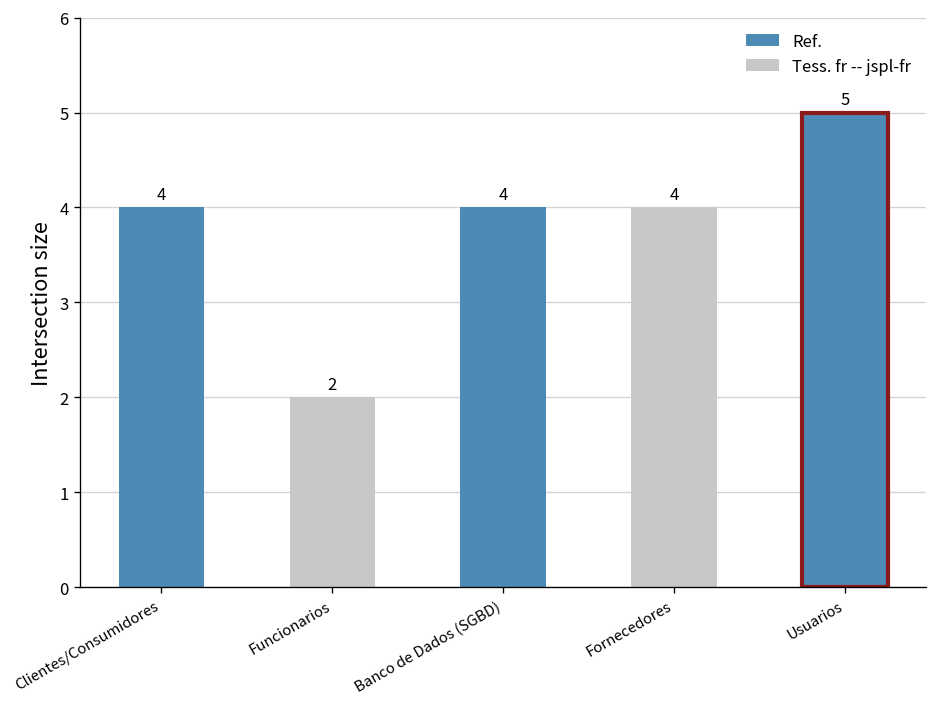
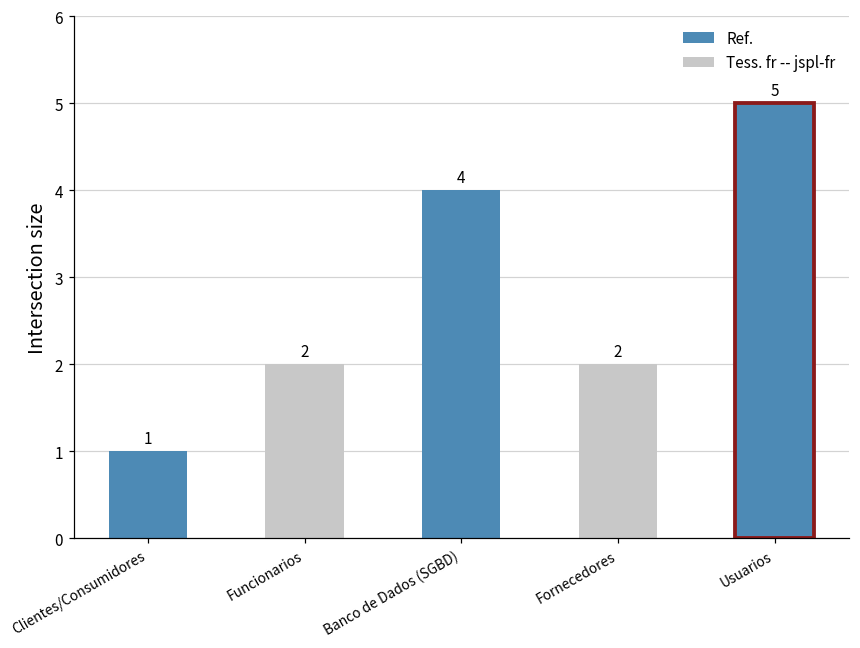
Clientes/Consumidores: 4 -> 1
Fornecedores: 4 -> 2
